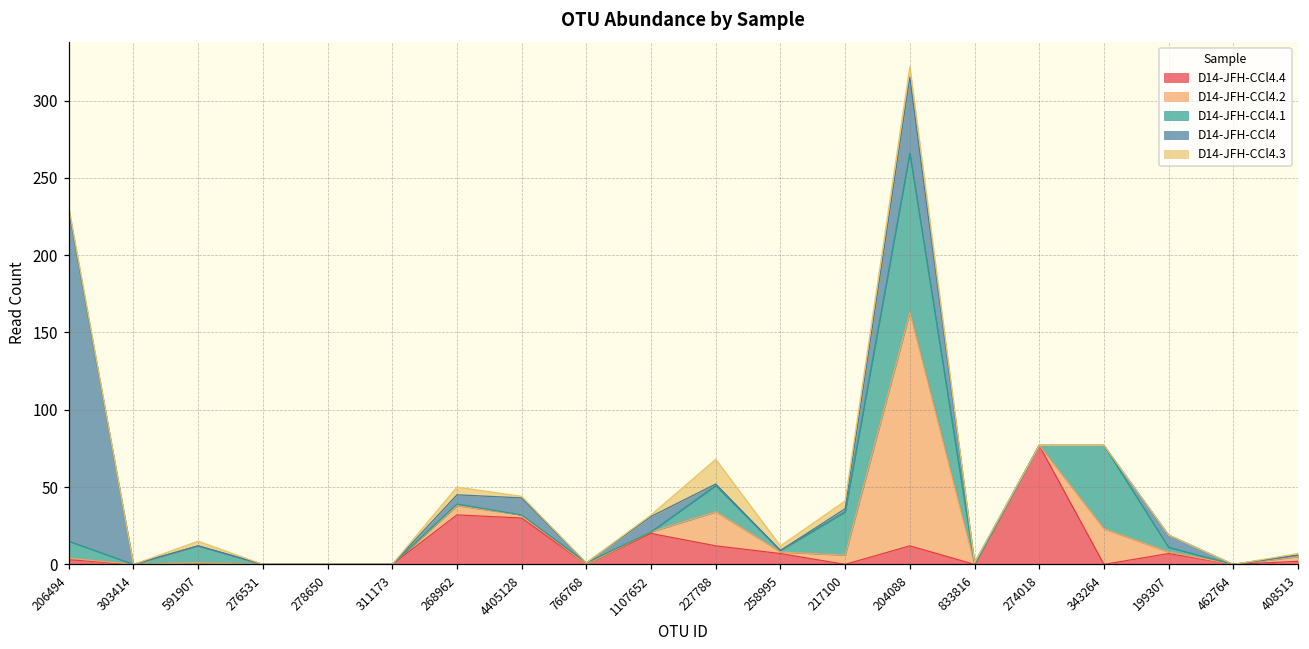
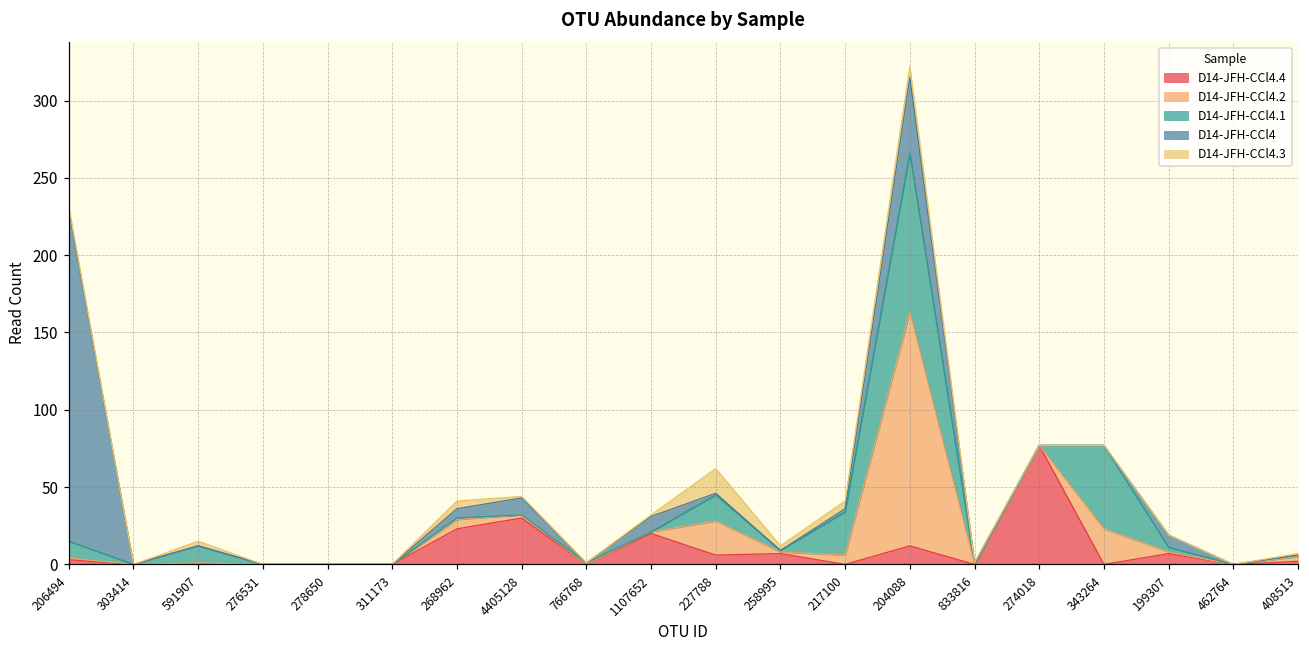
D14-JFH-CCl4.4, 268962: 32 -> 23
D14-JFH-CCl4.4, 227788: 12 -> 6
